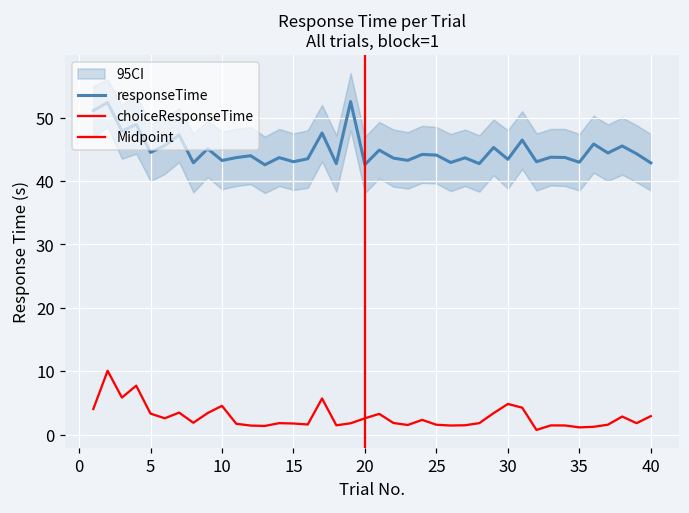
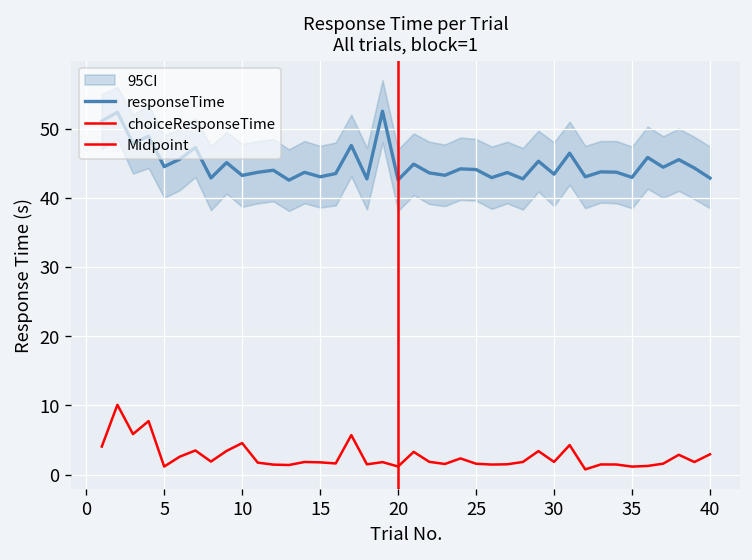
choiceResponseTime, 5: 3 -> 1
choiceResponseTime, 20: 3 -> 1
choiceResponseTime, 30: 5 -> 2
